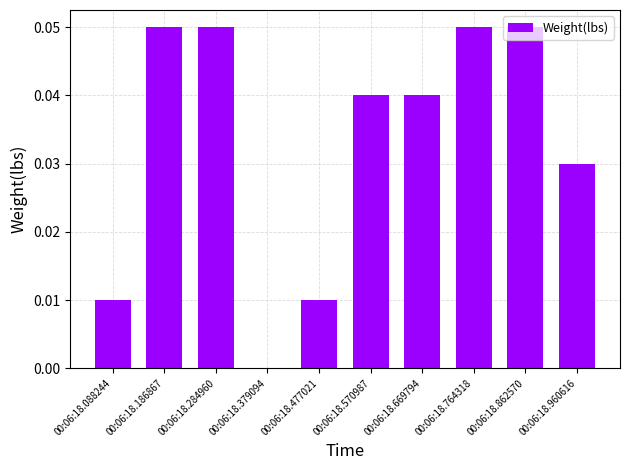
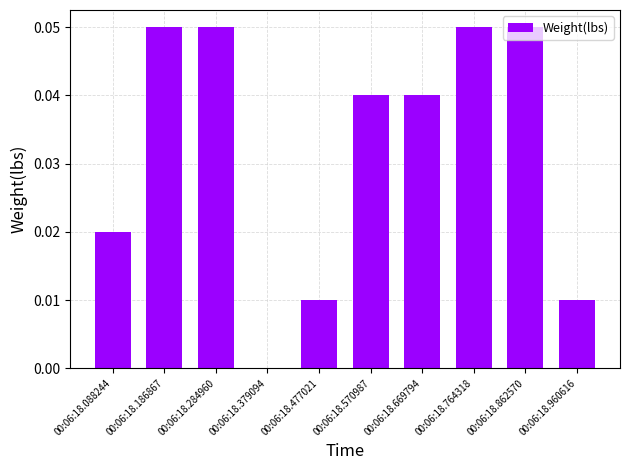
00:06:18.088244: 0.01 -> 0.02
00:06:18.960616: 0.03 -> 0.01
